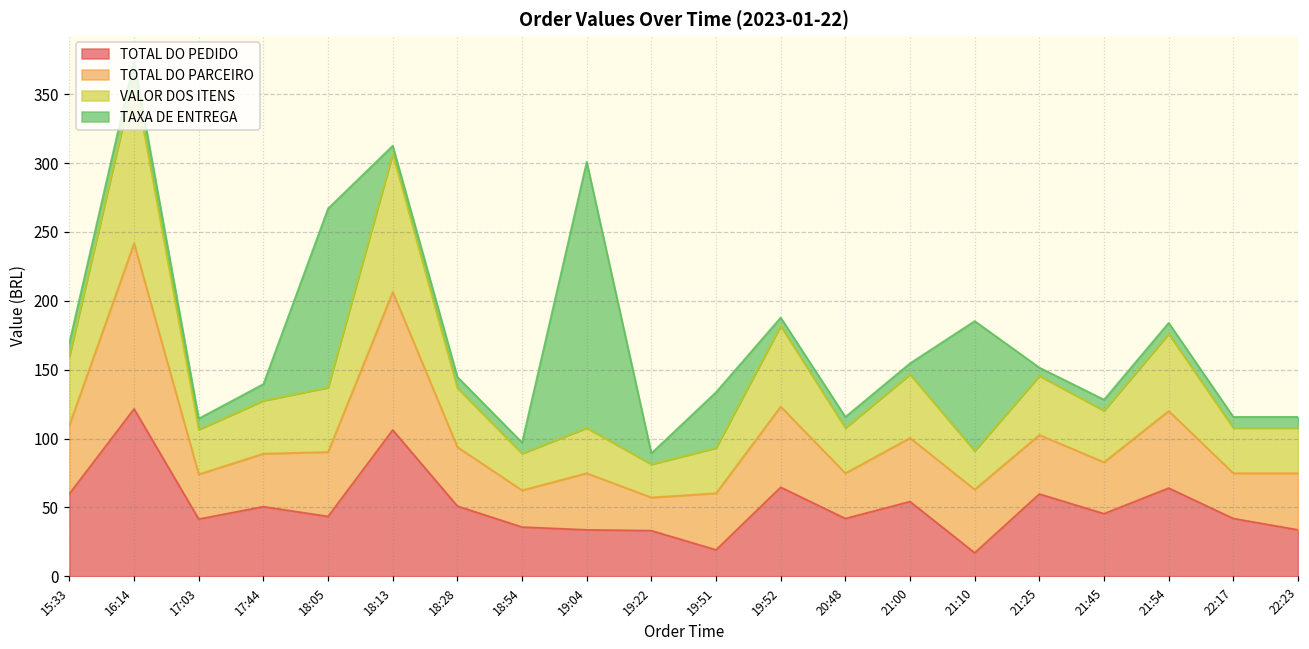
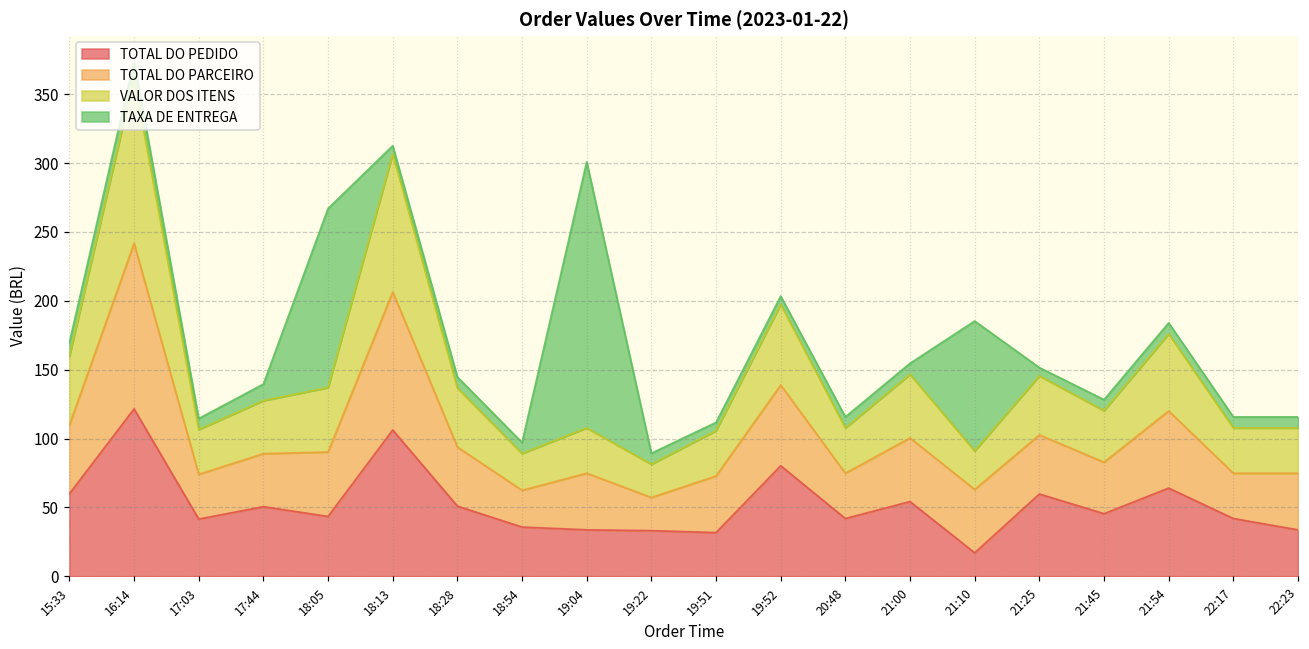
TOTAL DO PEDIDO, 19:51: 19 -> 32
TAXA DE ENTREGA, 19:51: 41 -> 6
TOTAL DO PEDIDO, 19:52: 65 -> 80
